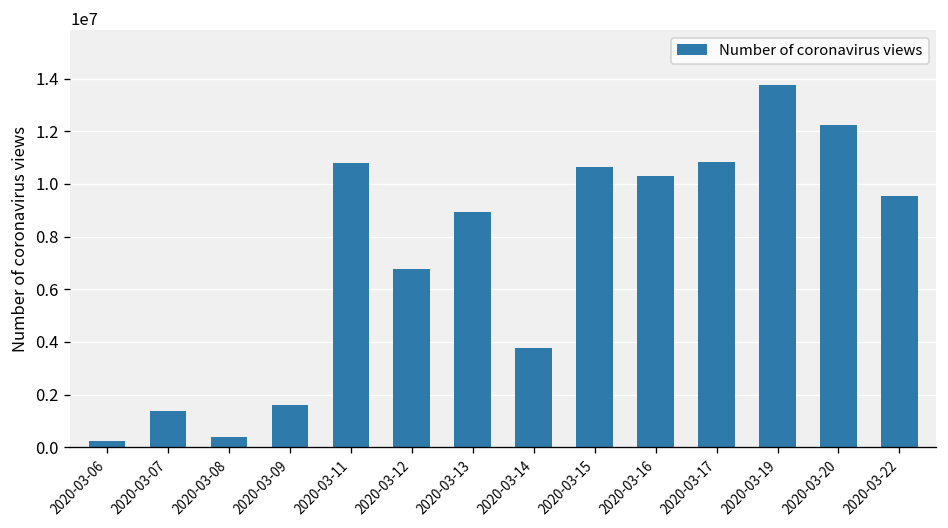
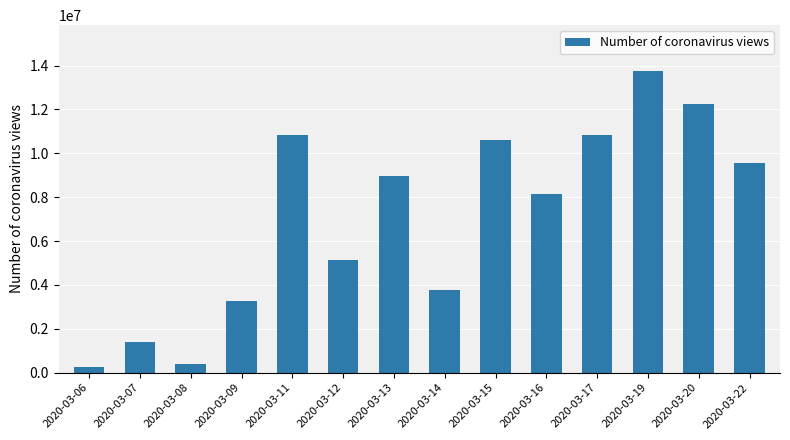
2020-03-09: 1600000 -> 3300000
2020-03-12: 6800000 -> 5100000
2020-03-16: 10300000 -> 8100000
